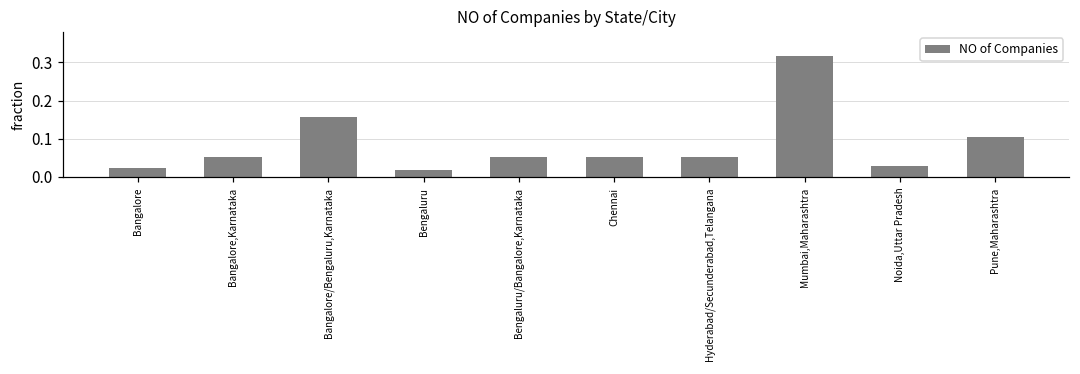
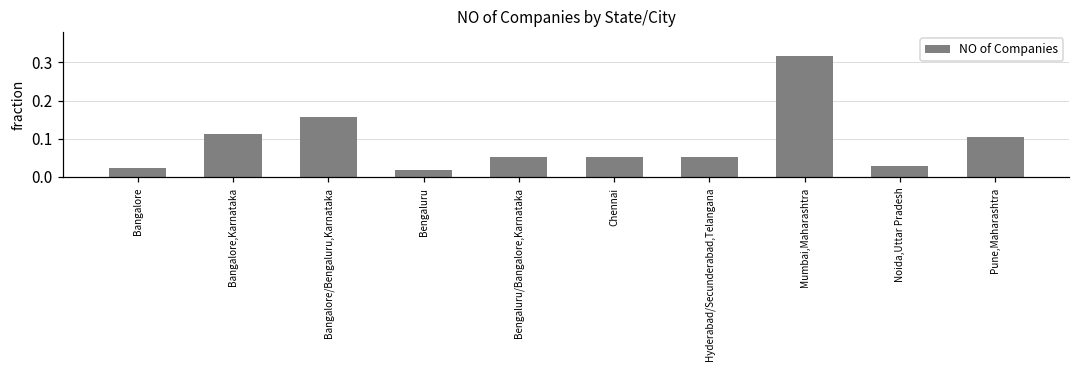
Bangalore,Karnataka: 0.05 -> 0.11
